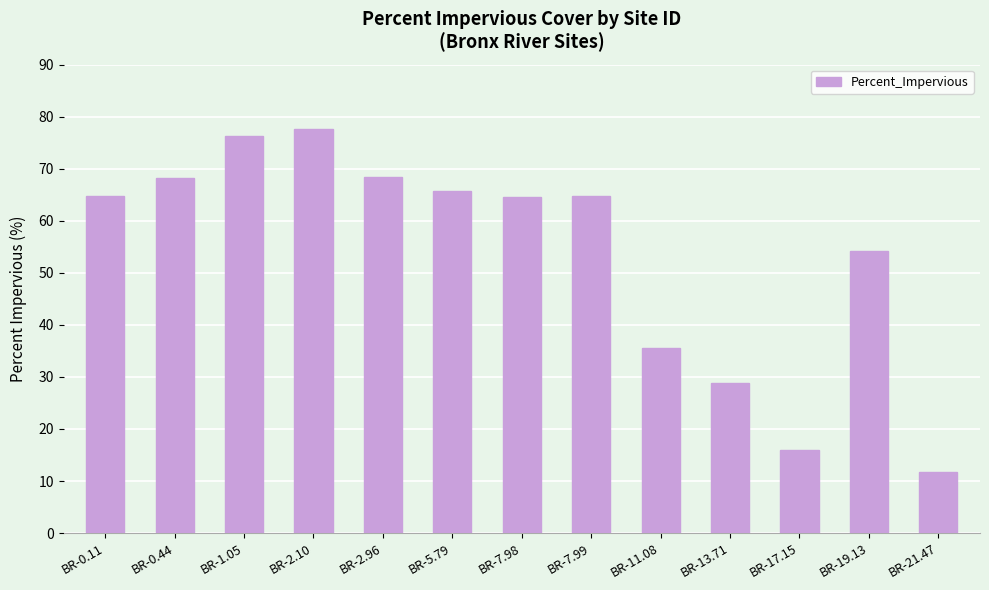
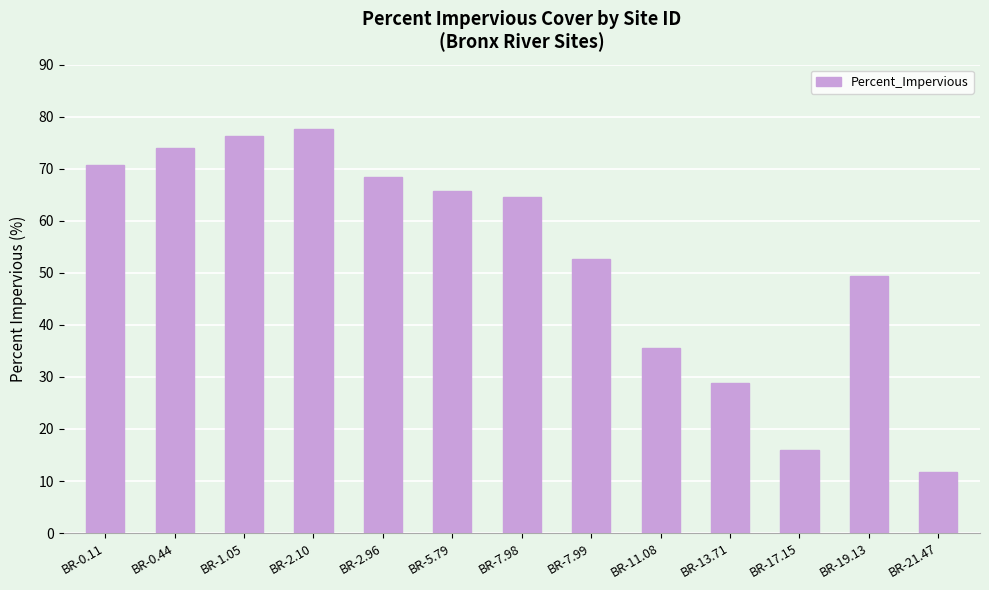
BR-0.11: 65 -> 71
BR-0.44: 68 -> 74
BR-7.99: 65 -> 53
BR-19.13: 54 -> 49
